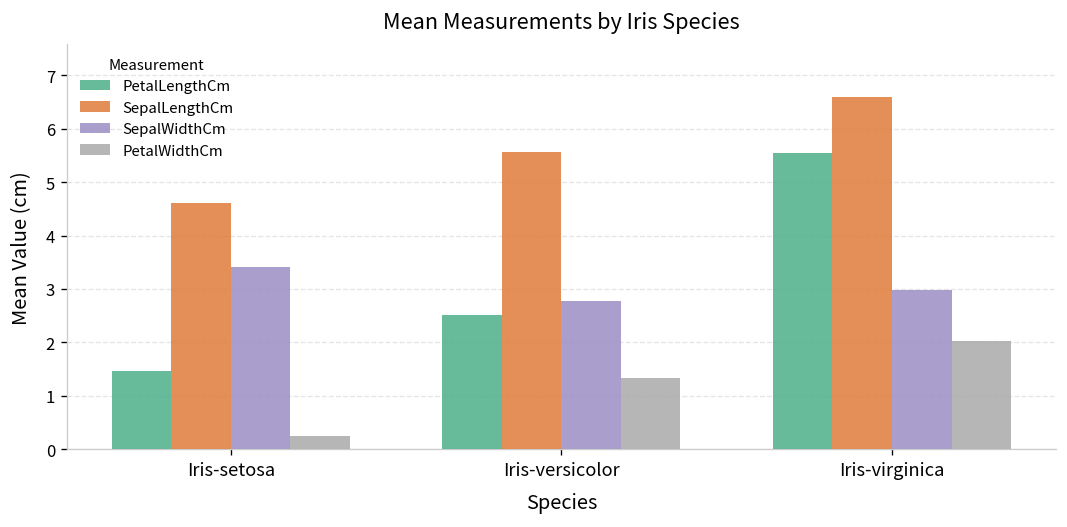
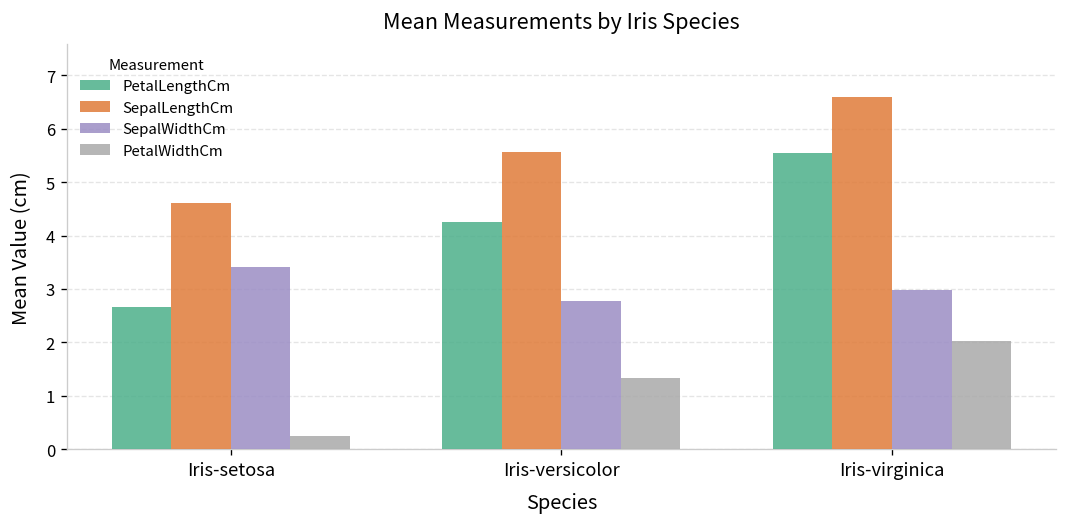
PetalLengthCm, Iris-setosa: 1.5 -> 2.7
PetalLengthCm, Iris-versicolor: 2.5 -> 4.3
